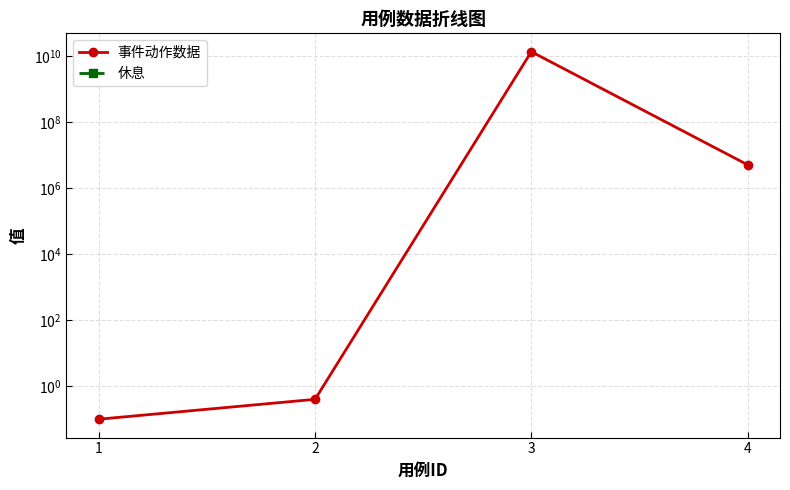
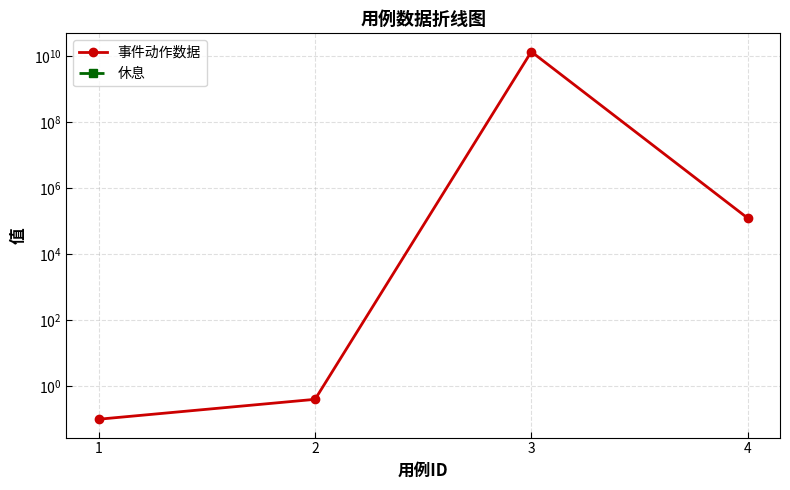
事件动作数据, 4: 5000000 -> 120000
